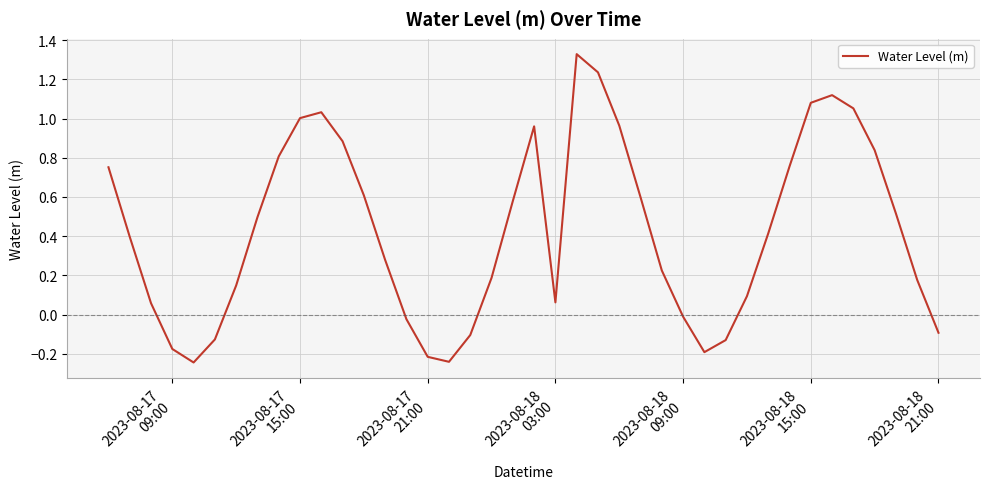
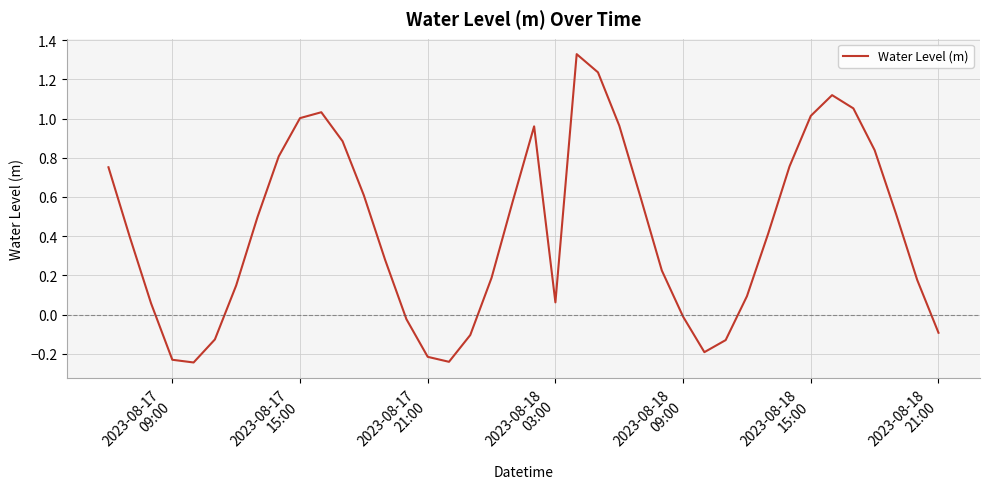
2023-08-17 09:00: -0.18 -> -0.23
2023-08-18 15:00: 1.08 -> 1.01
